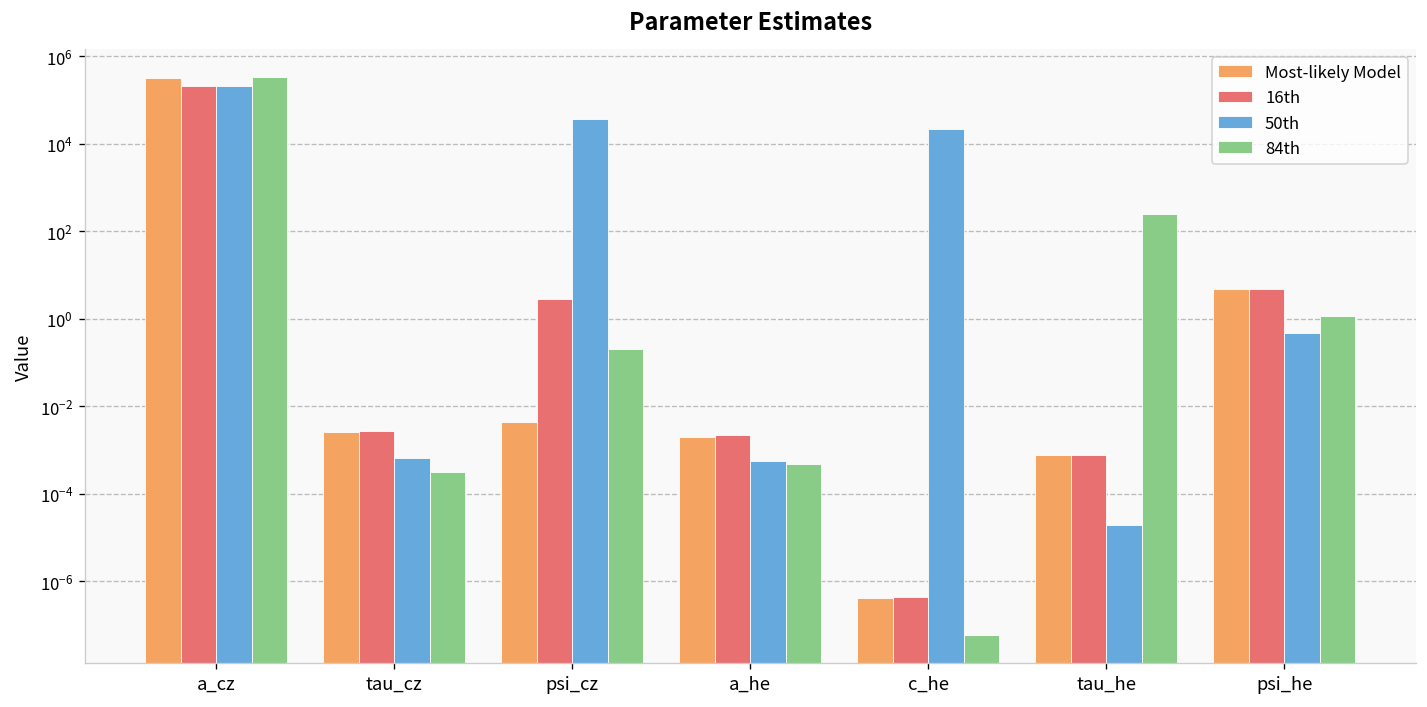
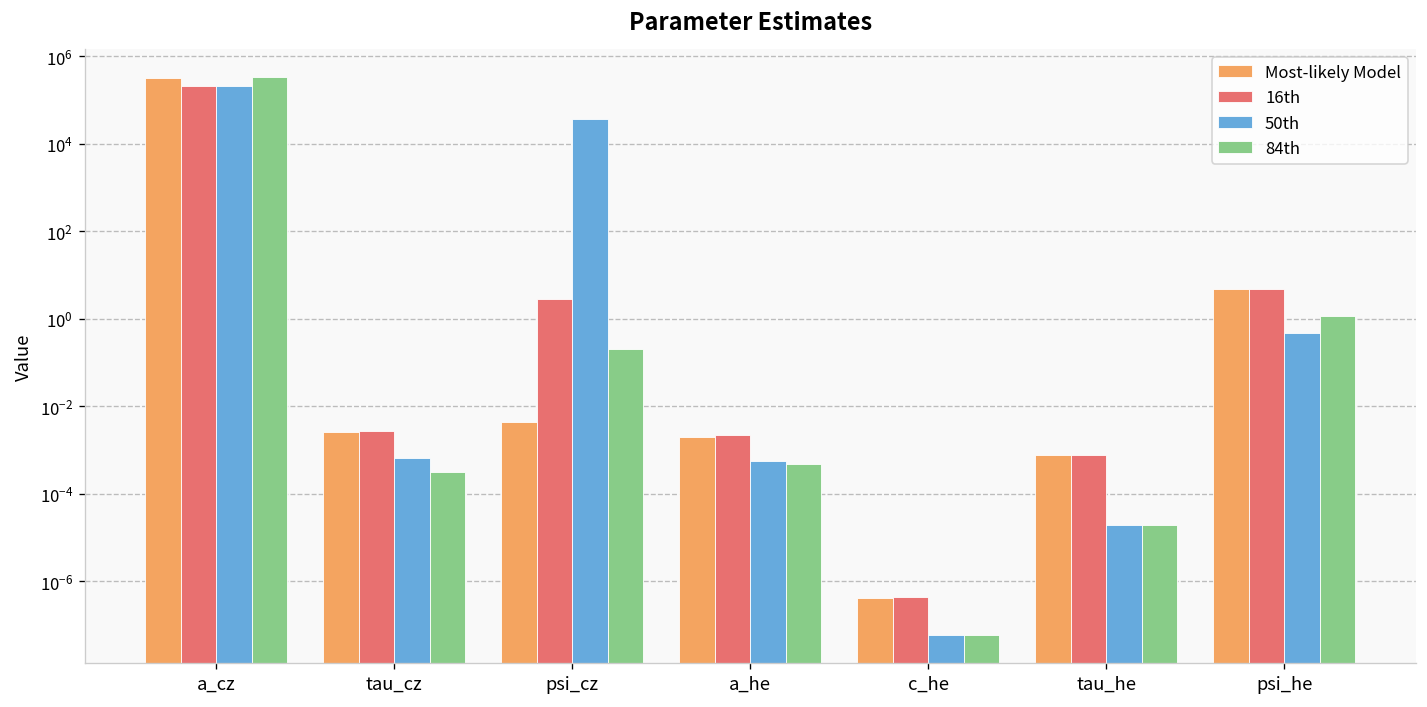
50th, c_he: 20000 -> 0
84th, tau_he: 300 -> 0
